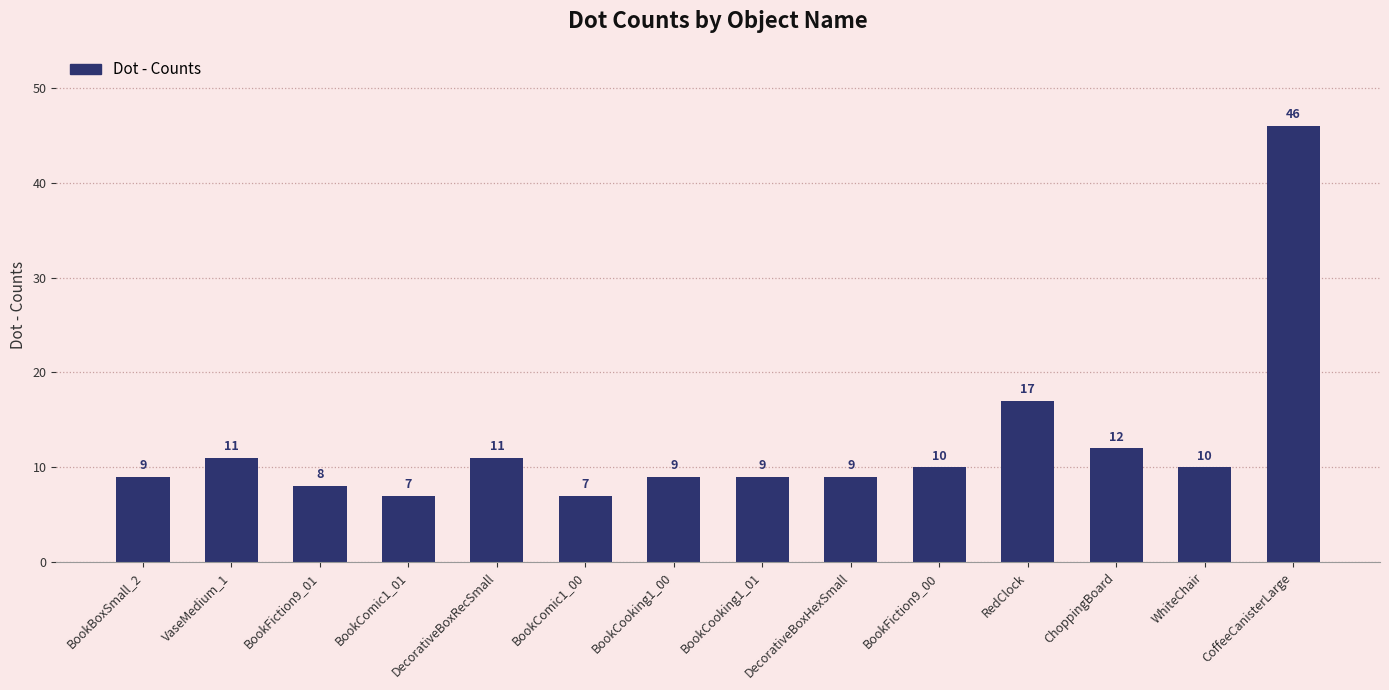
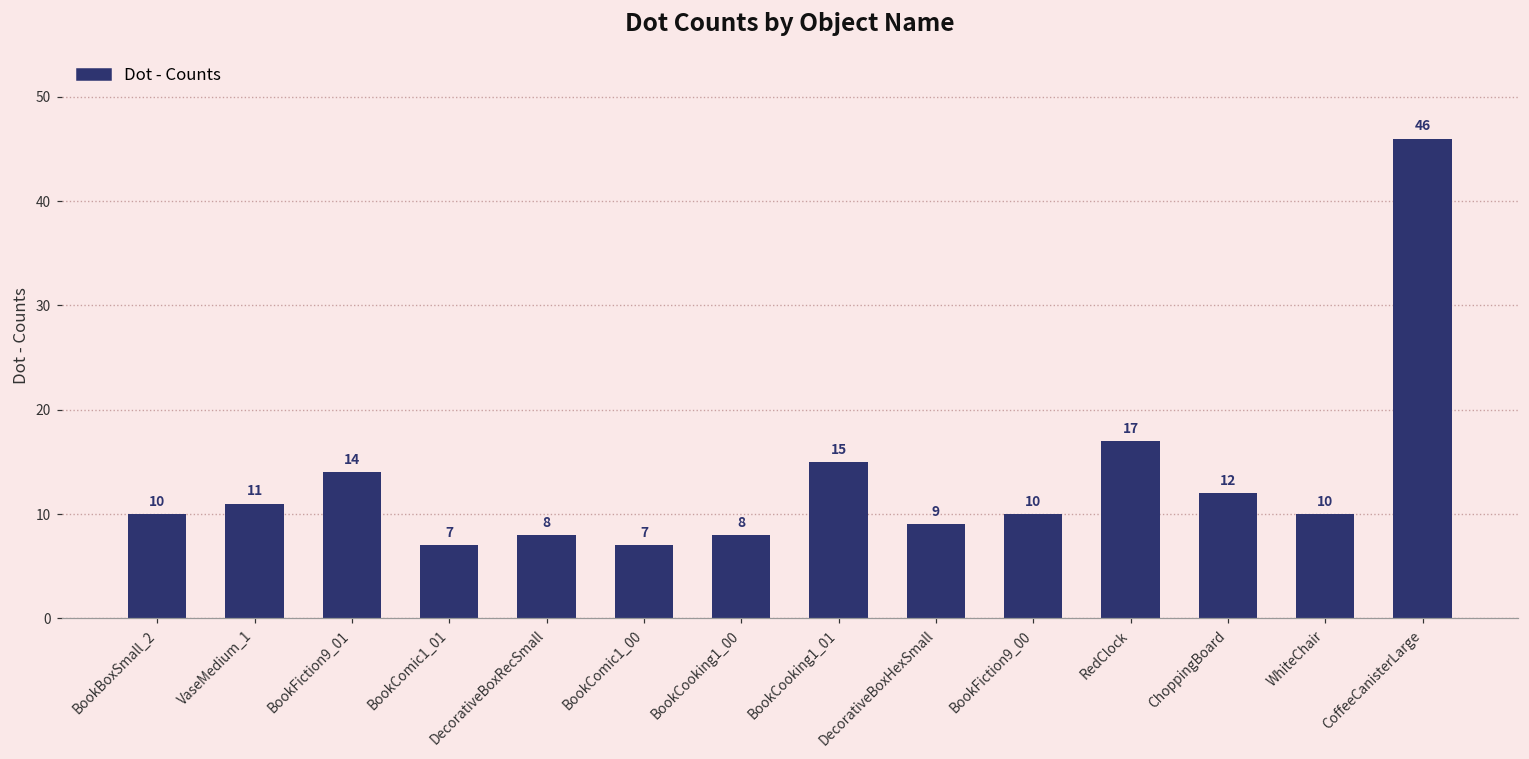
BookBoxSmall_2: 9 -> 10
BookFiction9_01: 8 -> 14
DecorativeBoxRecSmall: 11 -> 8
BookCooking1_00: 9 -> 8
BookCooking1_01: 9 -> 15
